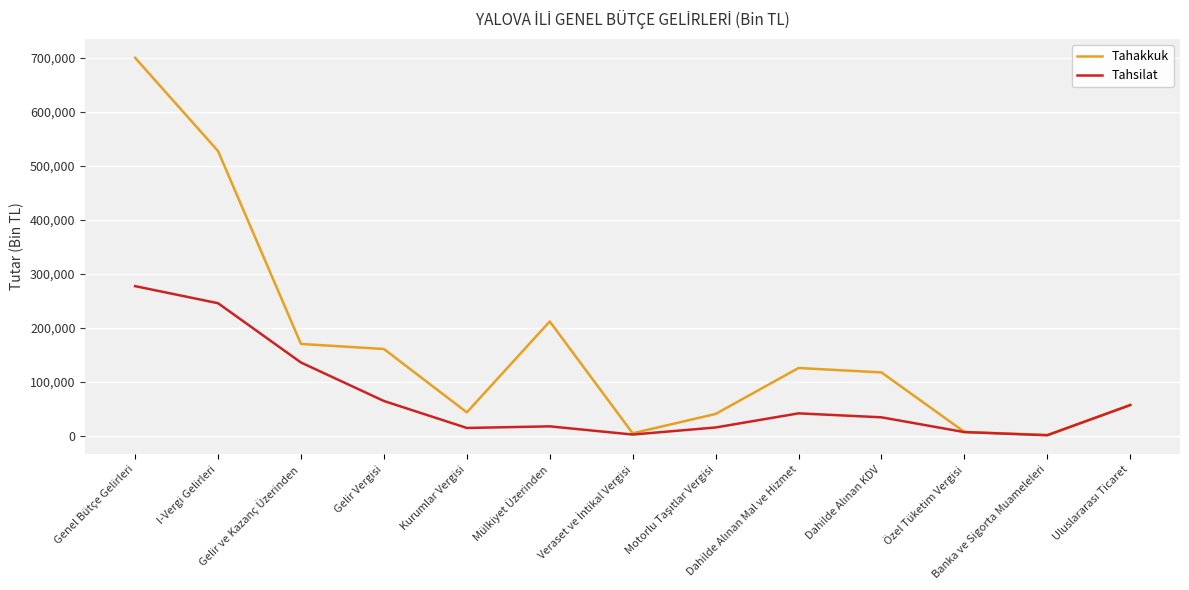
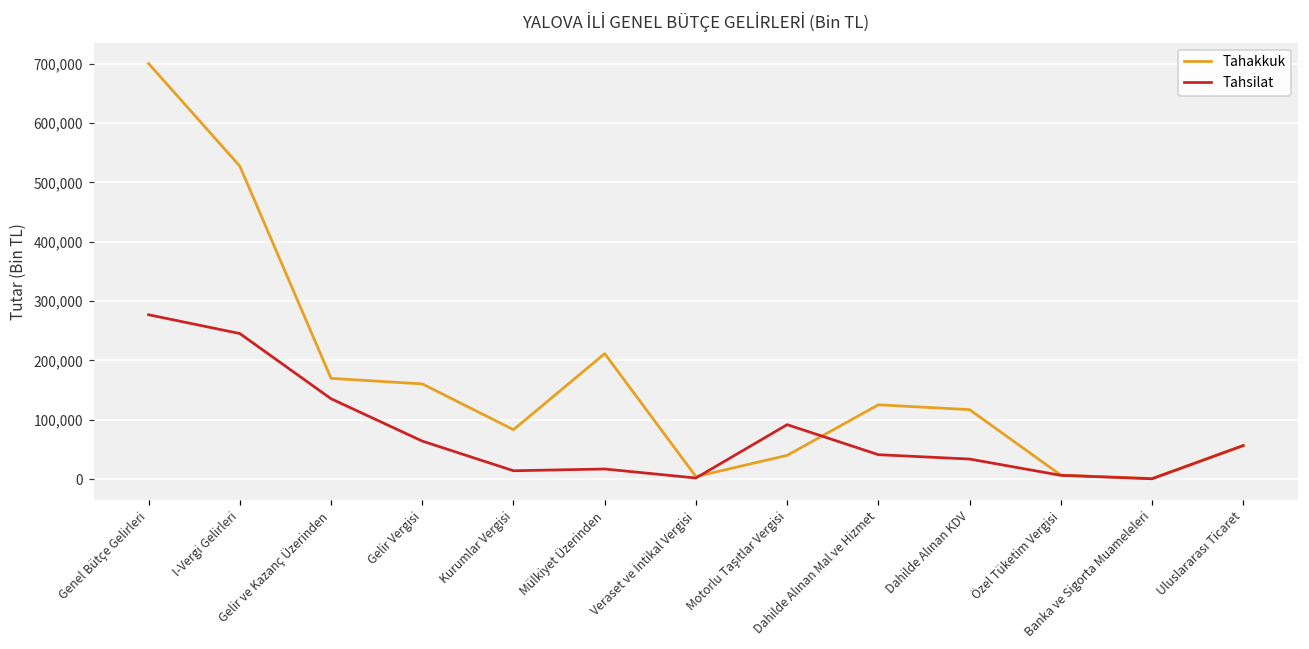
Tahakkuk, Kurumlar Vergisi: 40,000 -> 80,000
Tahsilat, Motorlu Taşıtlar Vergisi: 20,000 -> 90,000
